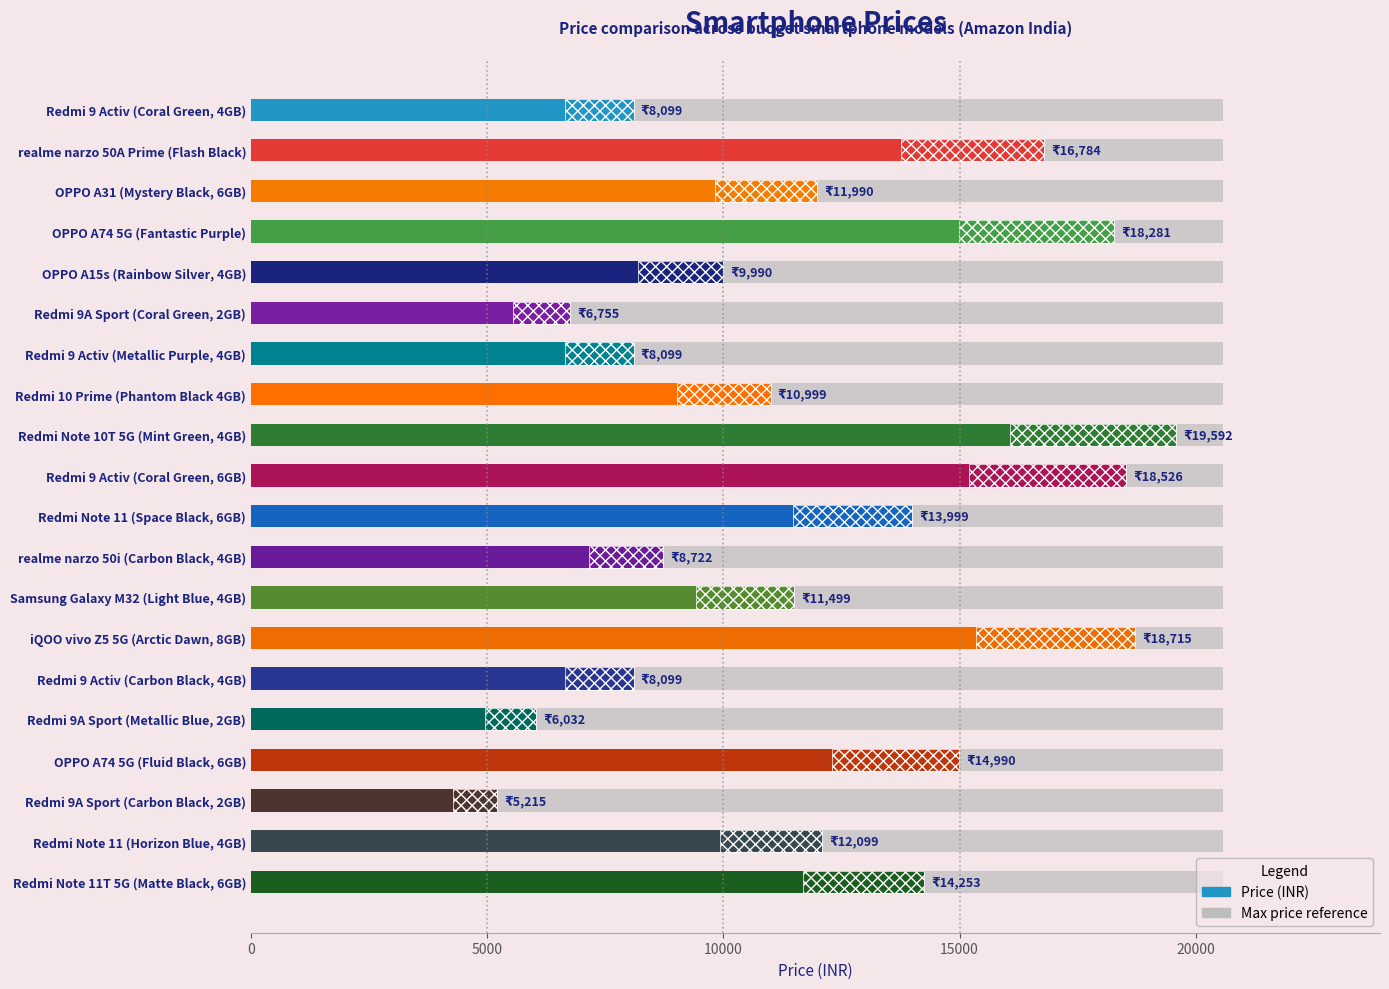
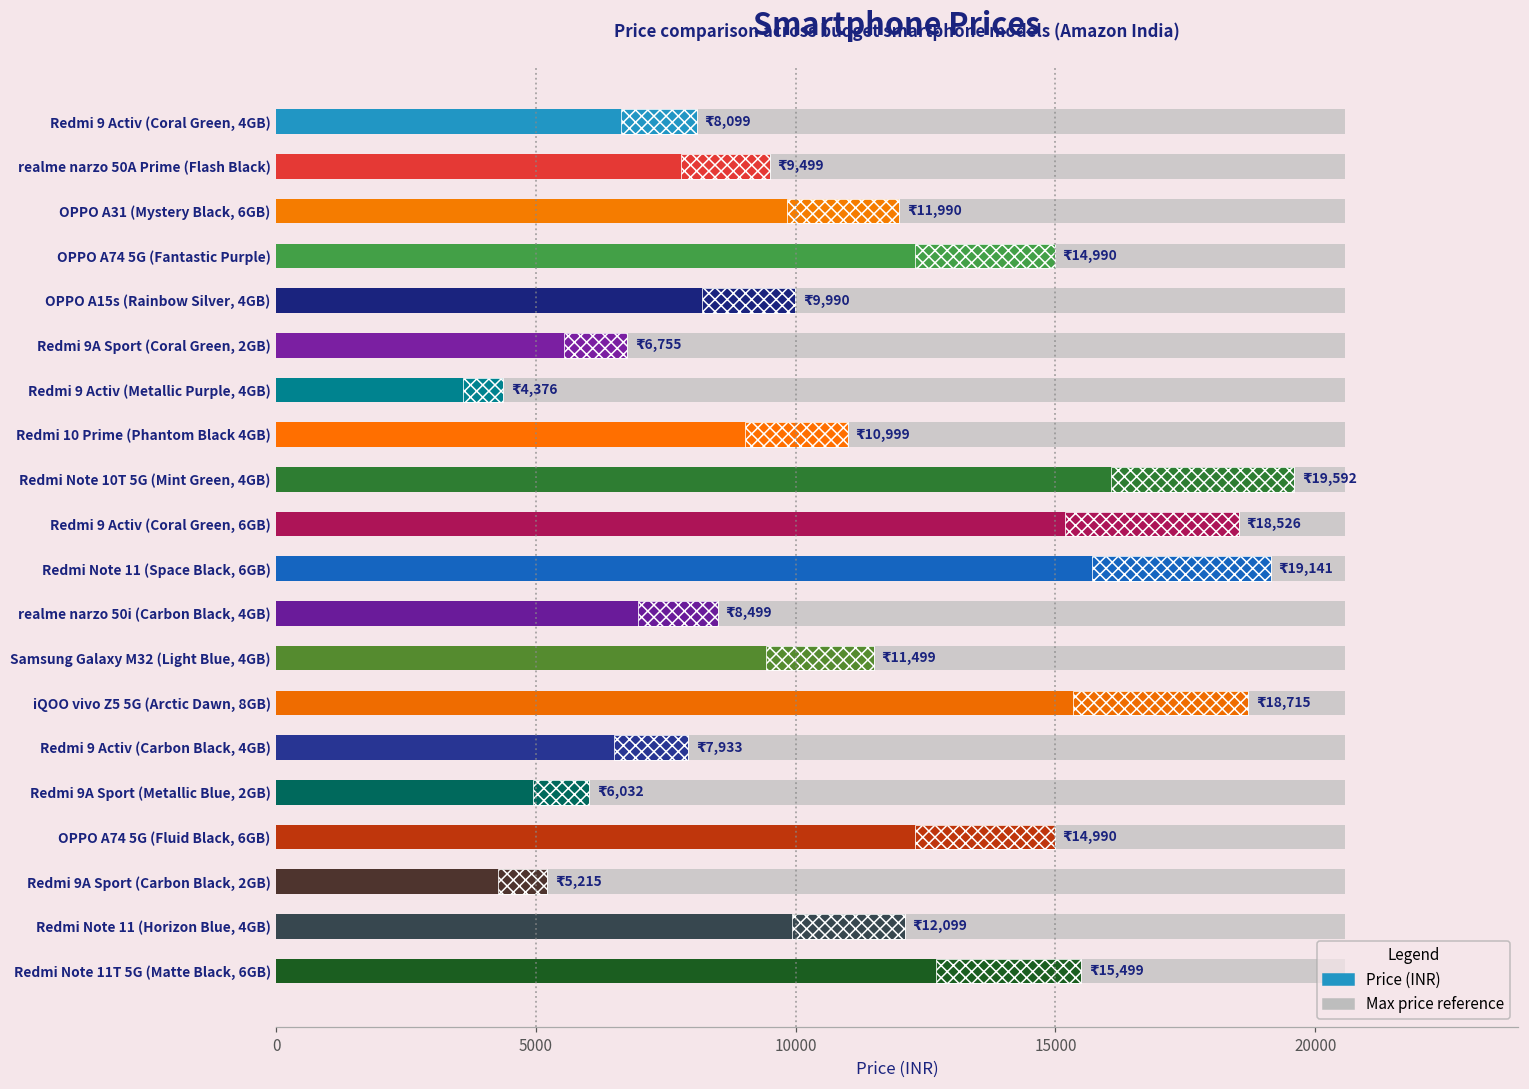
Price (INR), realme narzo 50A Prime (Flash Black): 16,784 -> 9,499
Price (INR), OPPO A74 5G (Fantastic Purple): 18,281 -> 14,990
Price (INR), Redmi 9 Activ (Metallic Purple, 4GB): 8,099 -> 4,376
Price (INR), Redmi Note 11 (Space Black, 6GB): 13,999 -> 19,141
Price (INR), realme narzo 50i (Carbon Black, 4GB): 8,722 -> 8,499
Price (INR), Redmi 9 Activ (Carbon Black, 4GB): 8,099 -> 7,933
Price (INR), Redmi Note 11T 5G (Matte Black, 6GB): 14,253 -> 15,499
